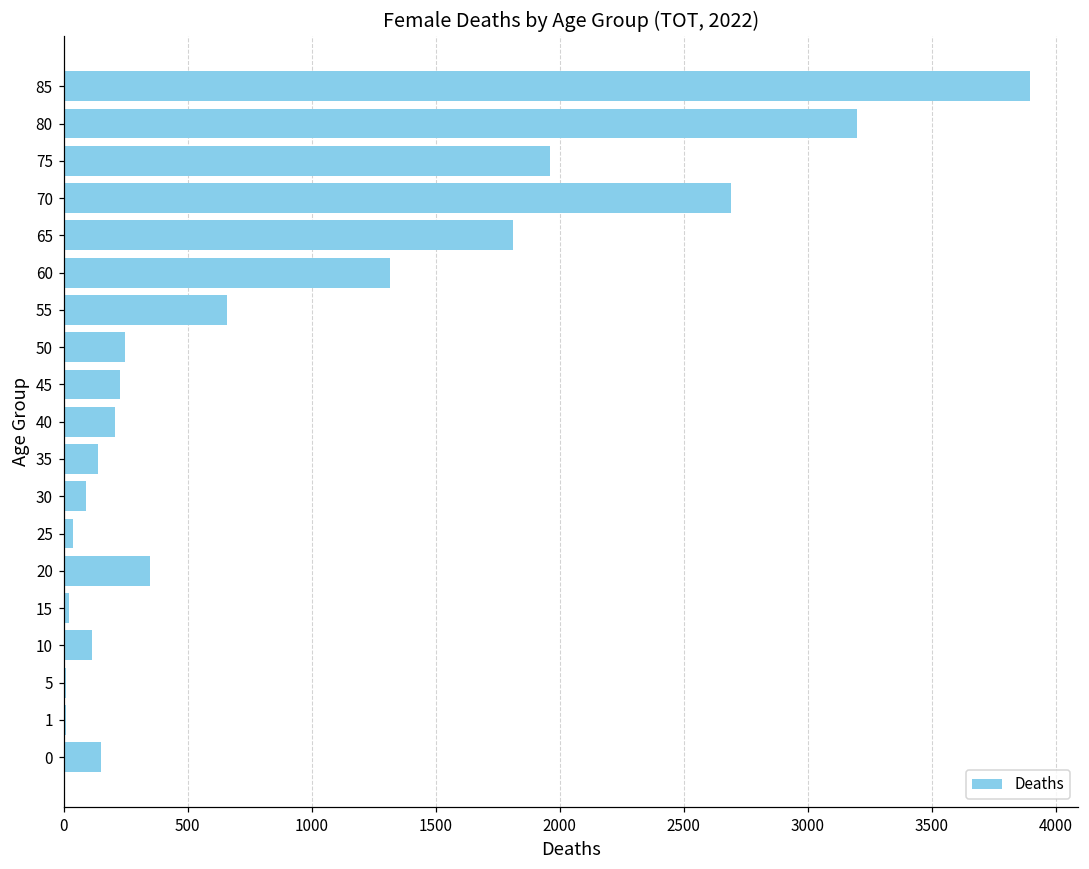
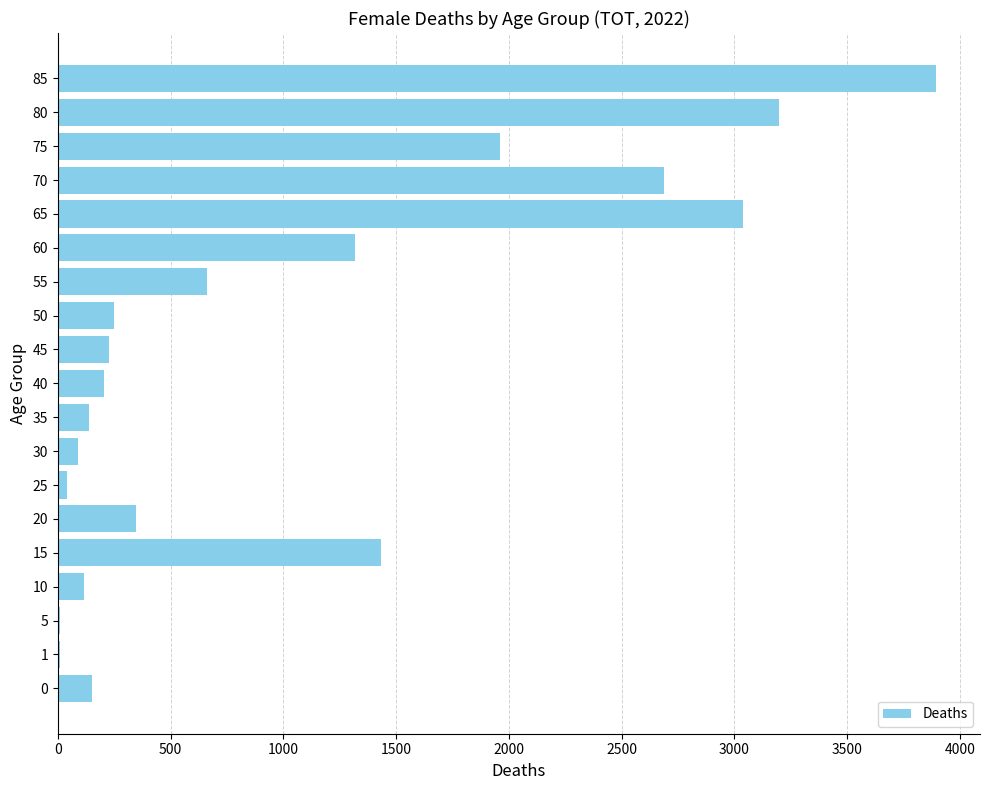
65: 1810 -> 3040
15: 20 -> 1430
